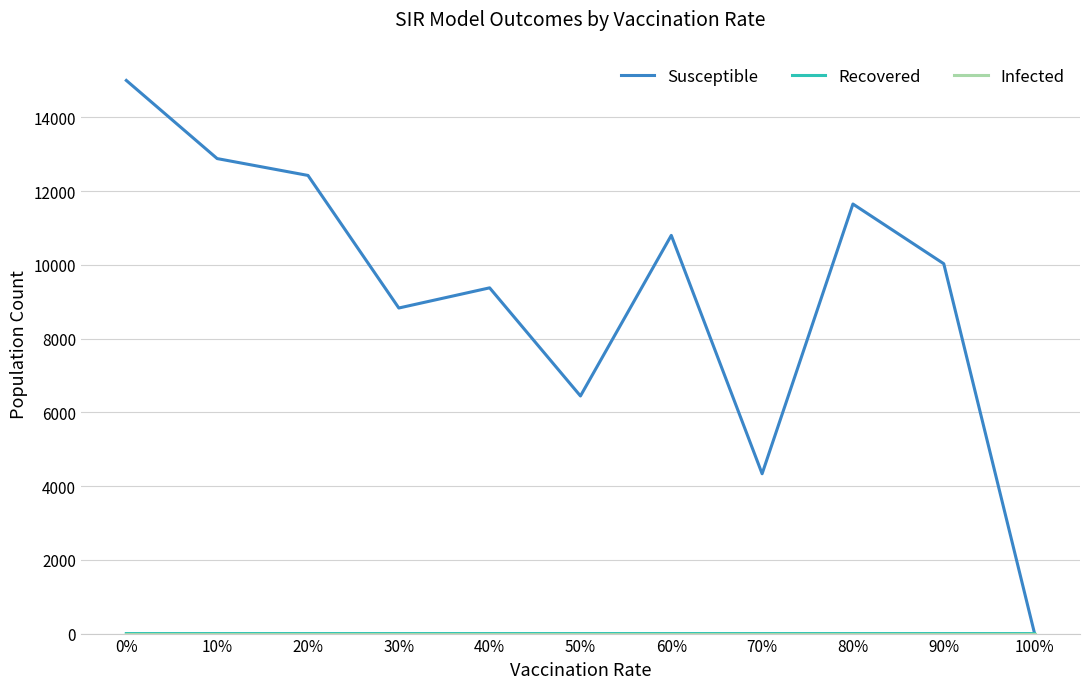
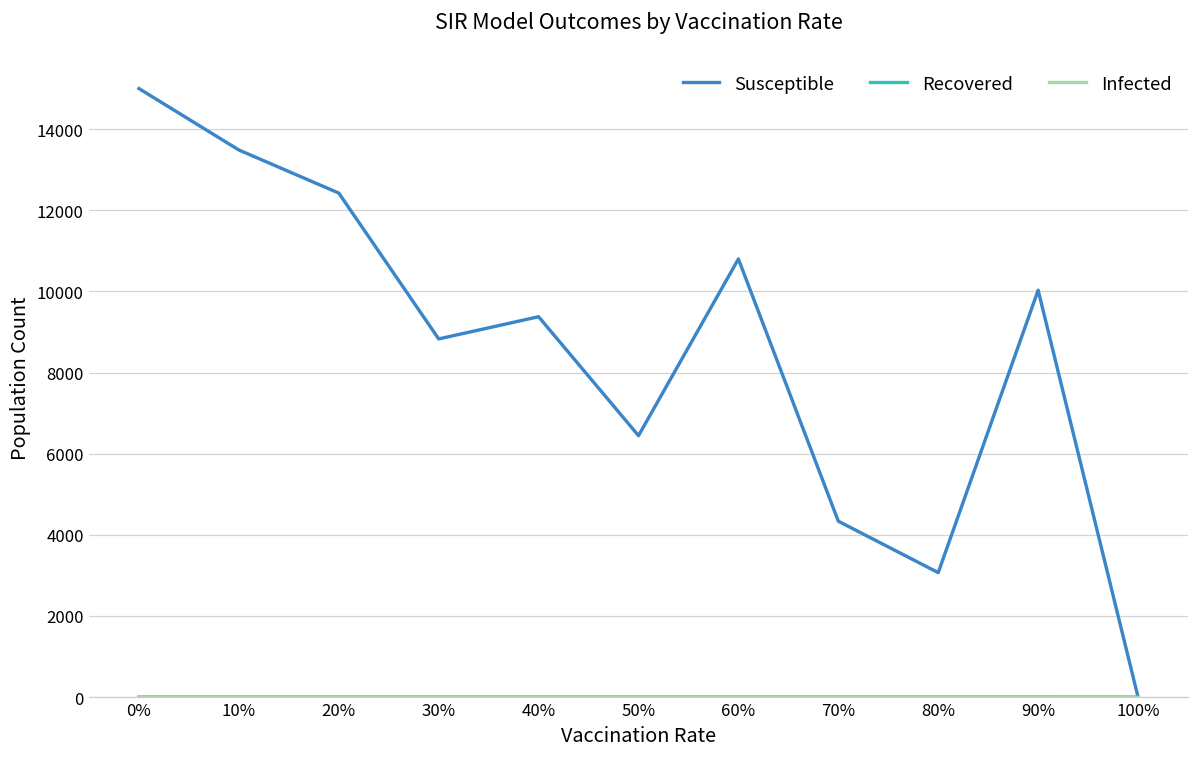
Susceptible, 10%: 12900 -> 13500
Susceptible, 80%: 11600 -> 3100
